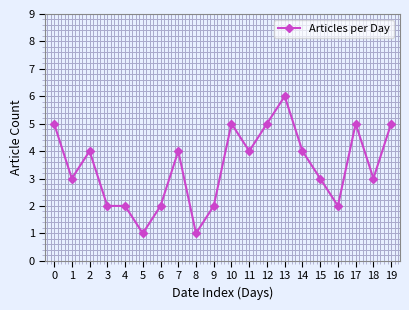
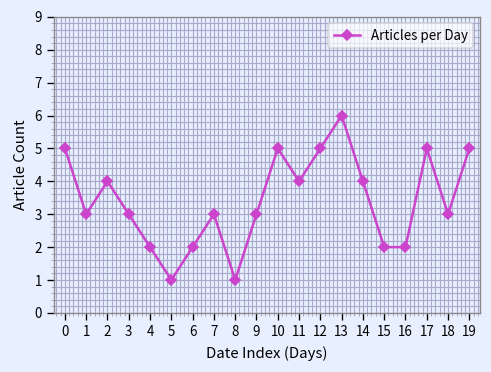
3: 2 -> 3
7: 4 -> 3
9: 2 -> 3
15: 3 -> 2
